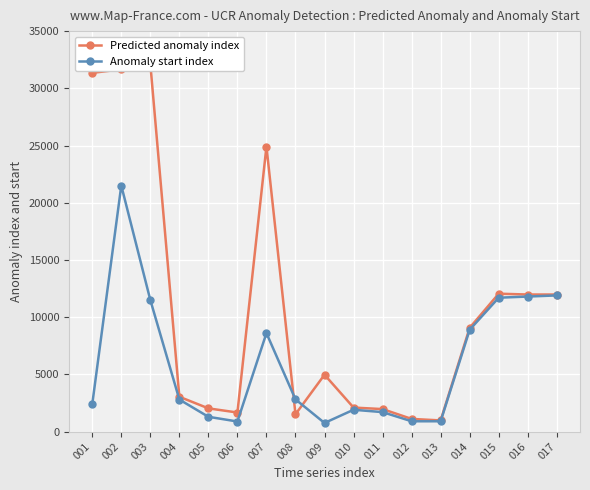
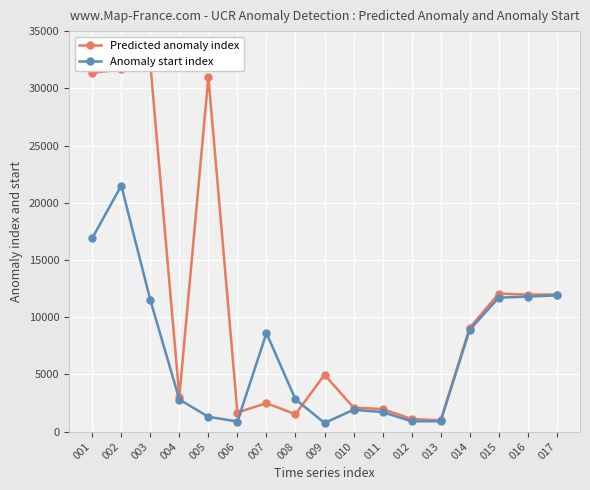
Anomaly start index, 001: 2400 -> 16900
Predicted anomaly index, 005: 2000 -> 31000
Predicted anomaly index, 007: 24900 -> 2500
